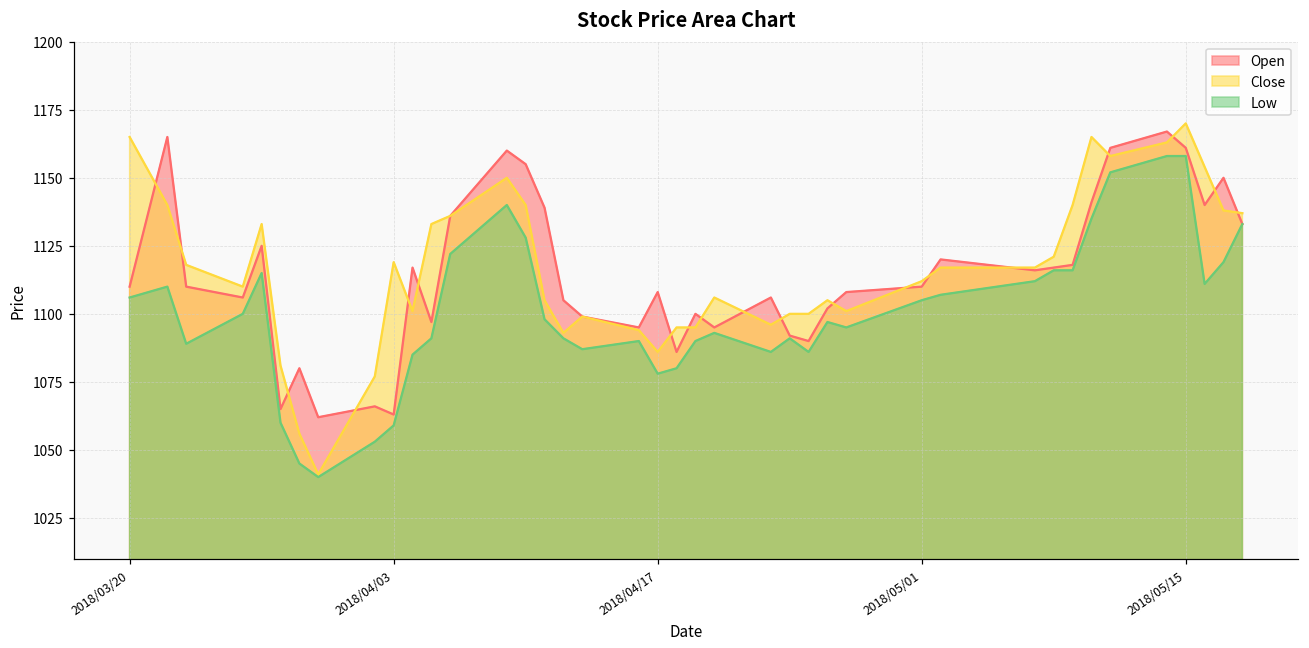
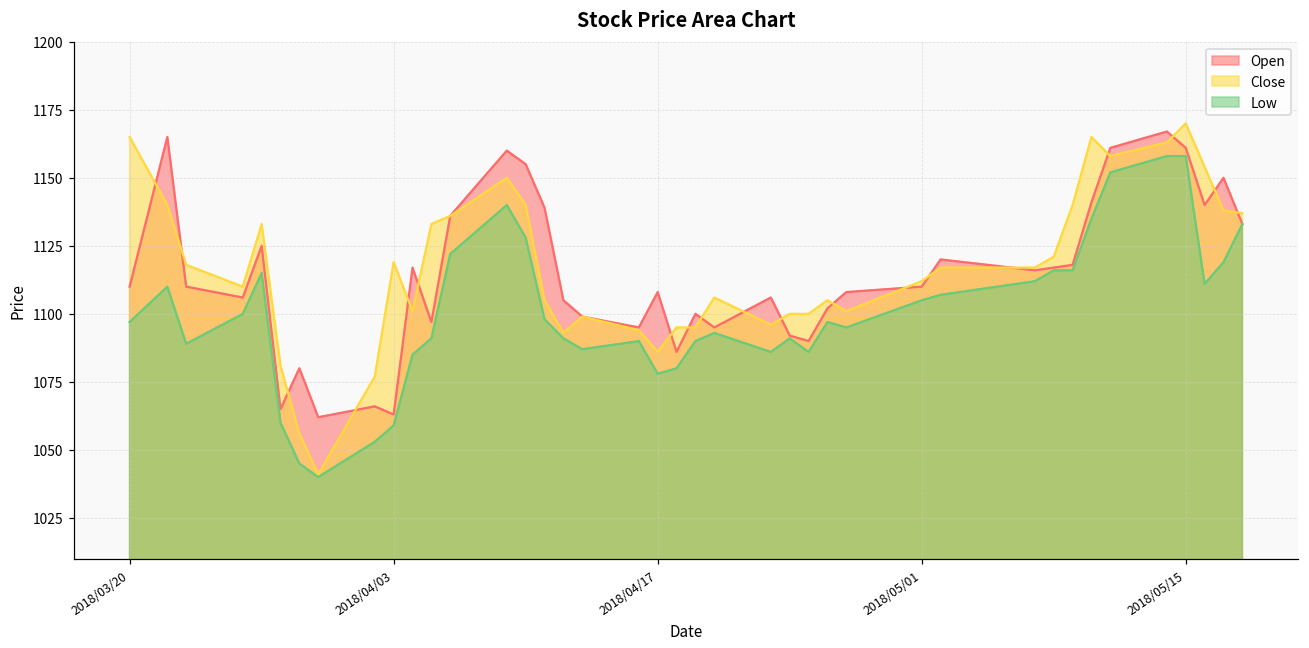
Low, 2018/03/20: 1106 -> 1097
